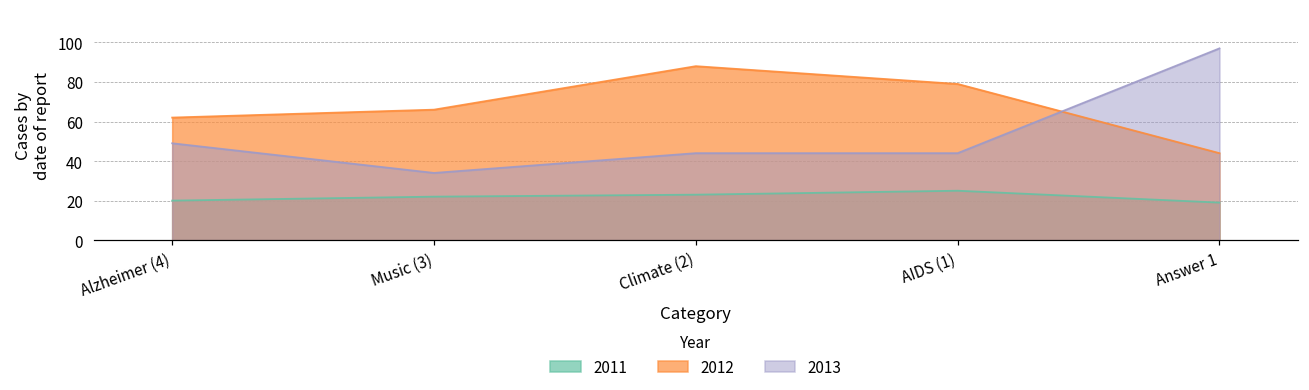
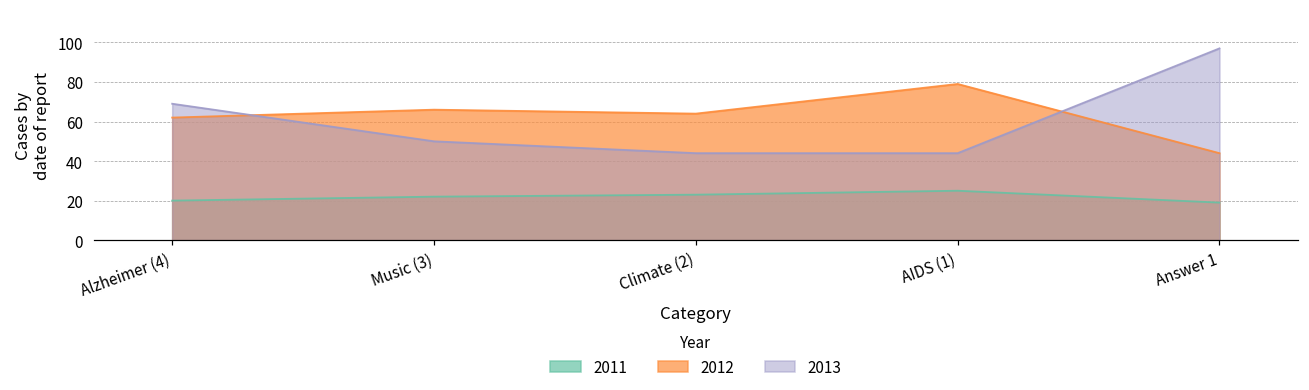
2013, Alzheimer (4): 49 -> 69
2013, Music (3): 34 -> 50
2012, Climate (2): 88 -> 64
